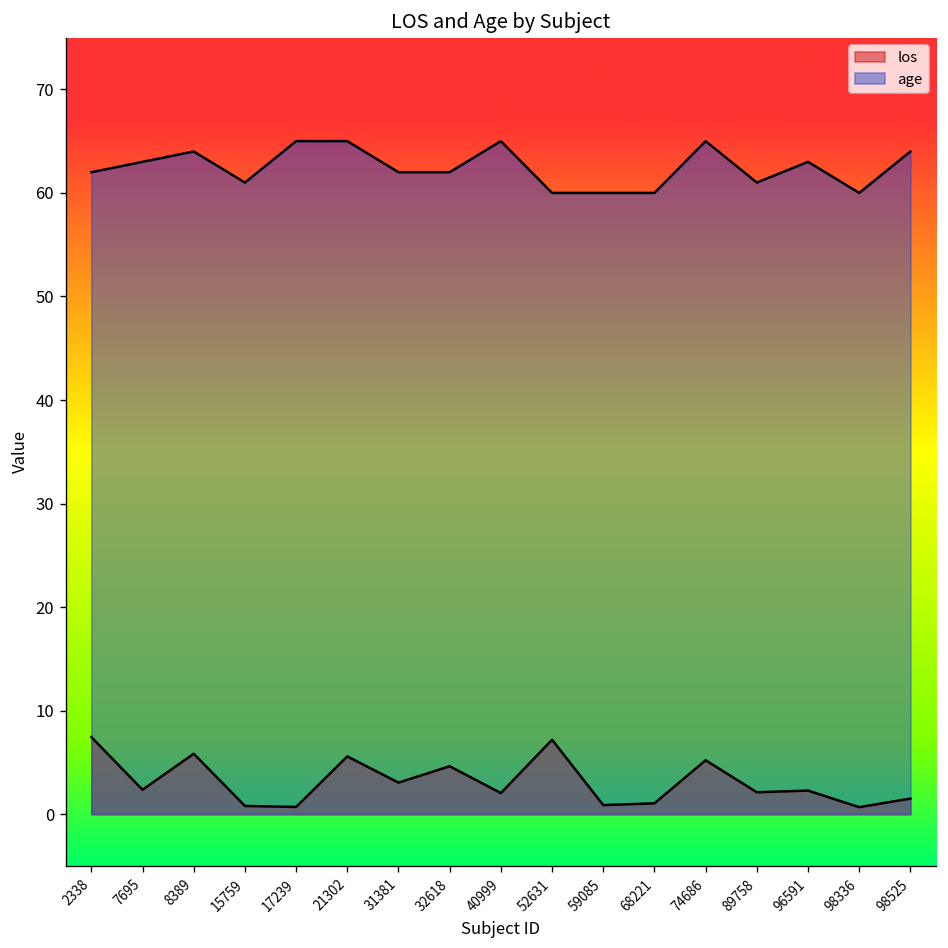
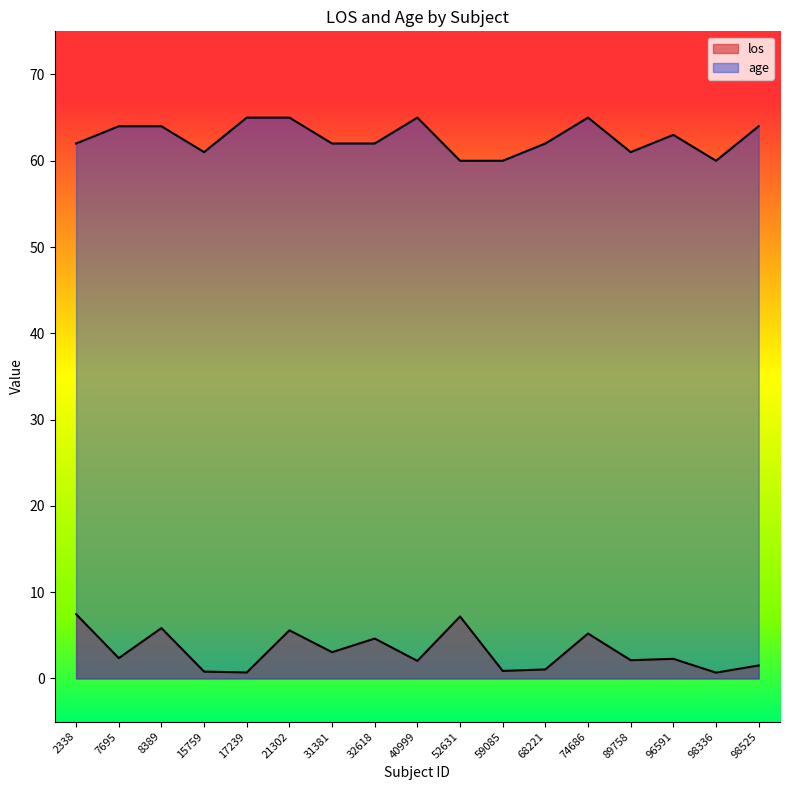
age, 7695: 63 -> 64
age, 68221: 60 -> 62
